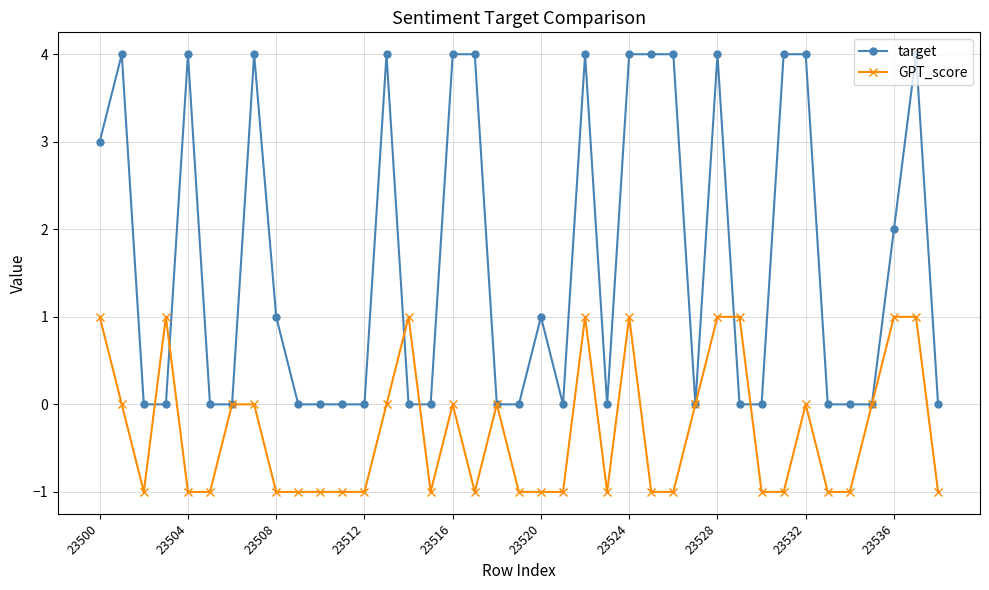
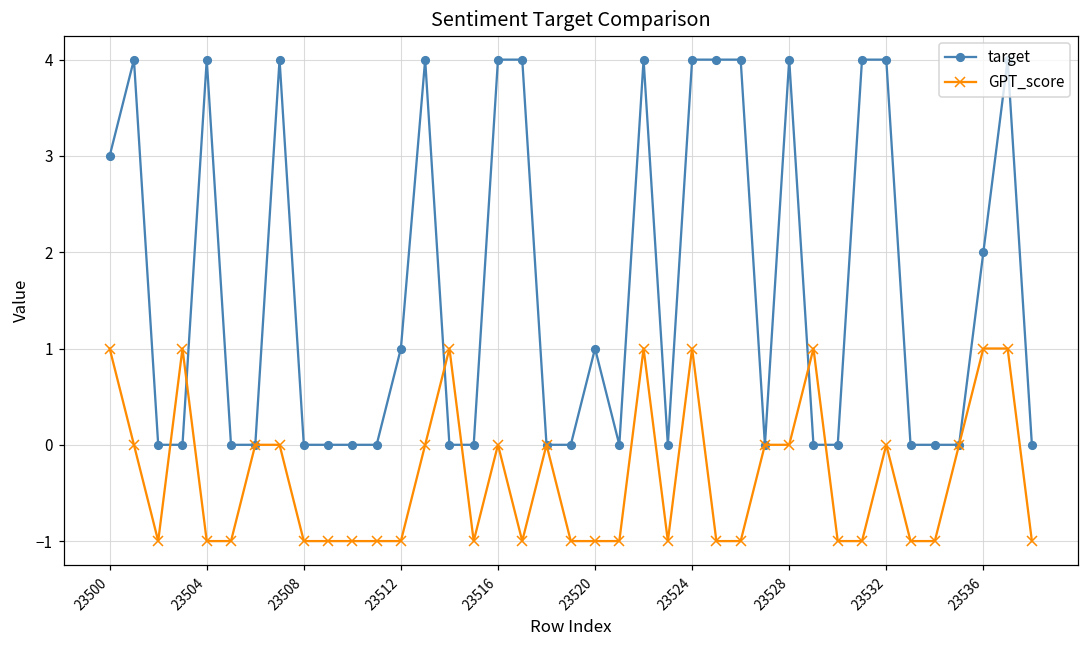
target, 23508: 1 -> 0
target, 23512: 0 -> 1
GPT_score, 23528: 1 -> 0
